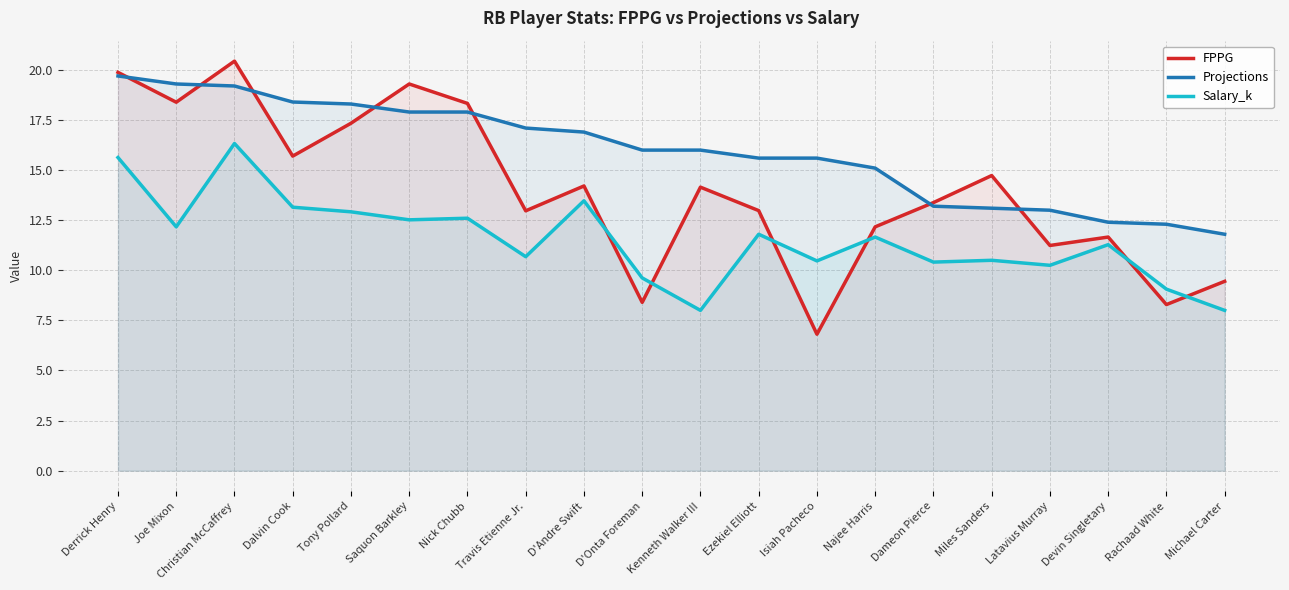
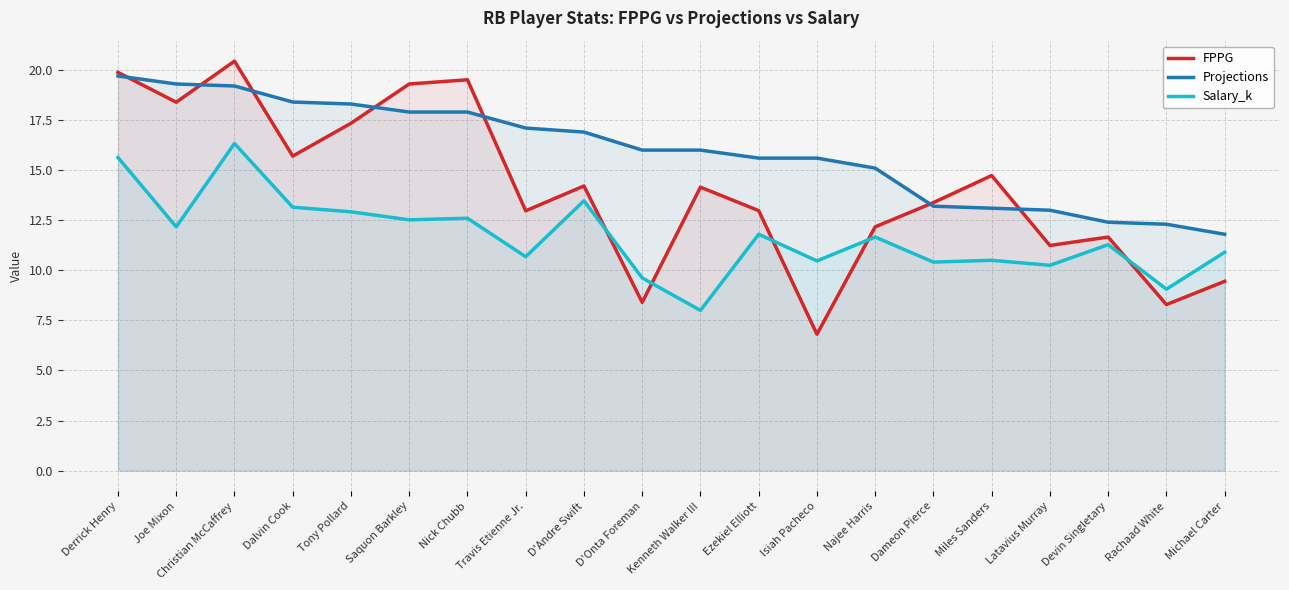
FPPG, Nick Chubb: 18.3 -> 19.5
Salary_k, Michael Carter: 8.0 -> 10.9
